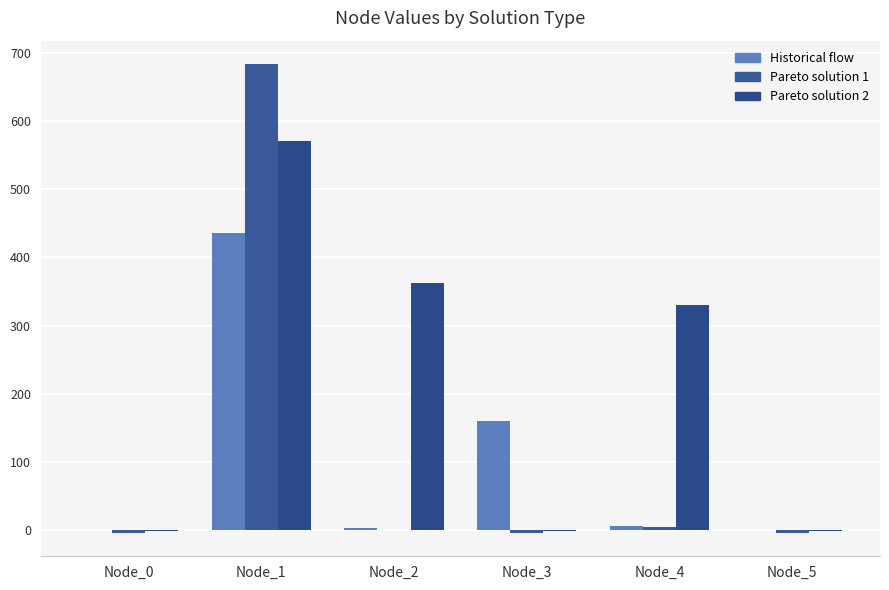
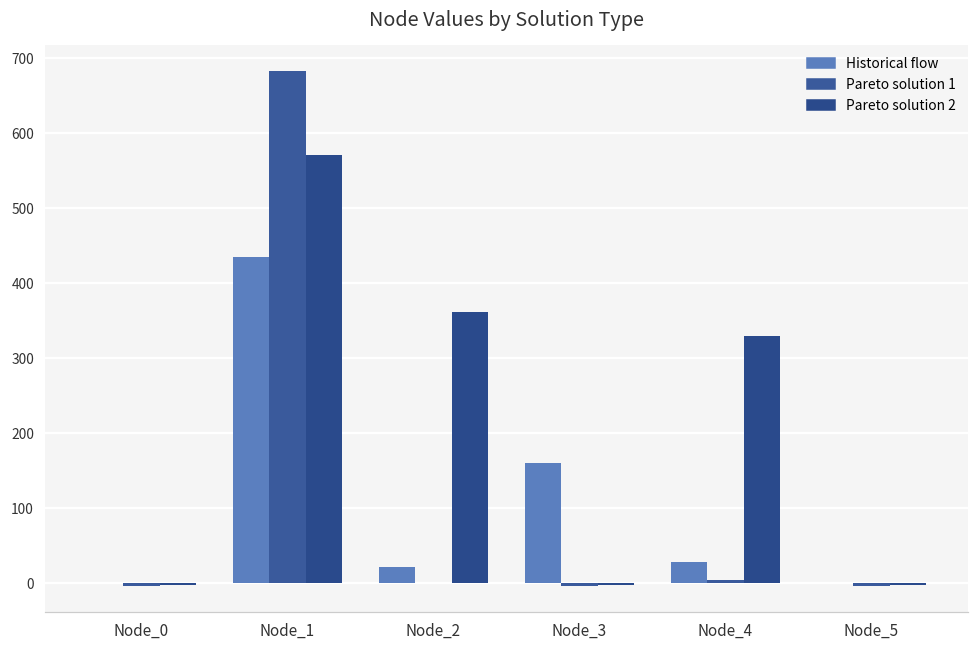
Historical flow, Node_2: 0 -> 20
Historical flow, Node_4: 10 -> 30
